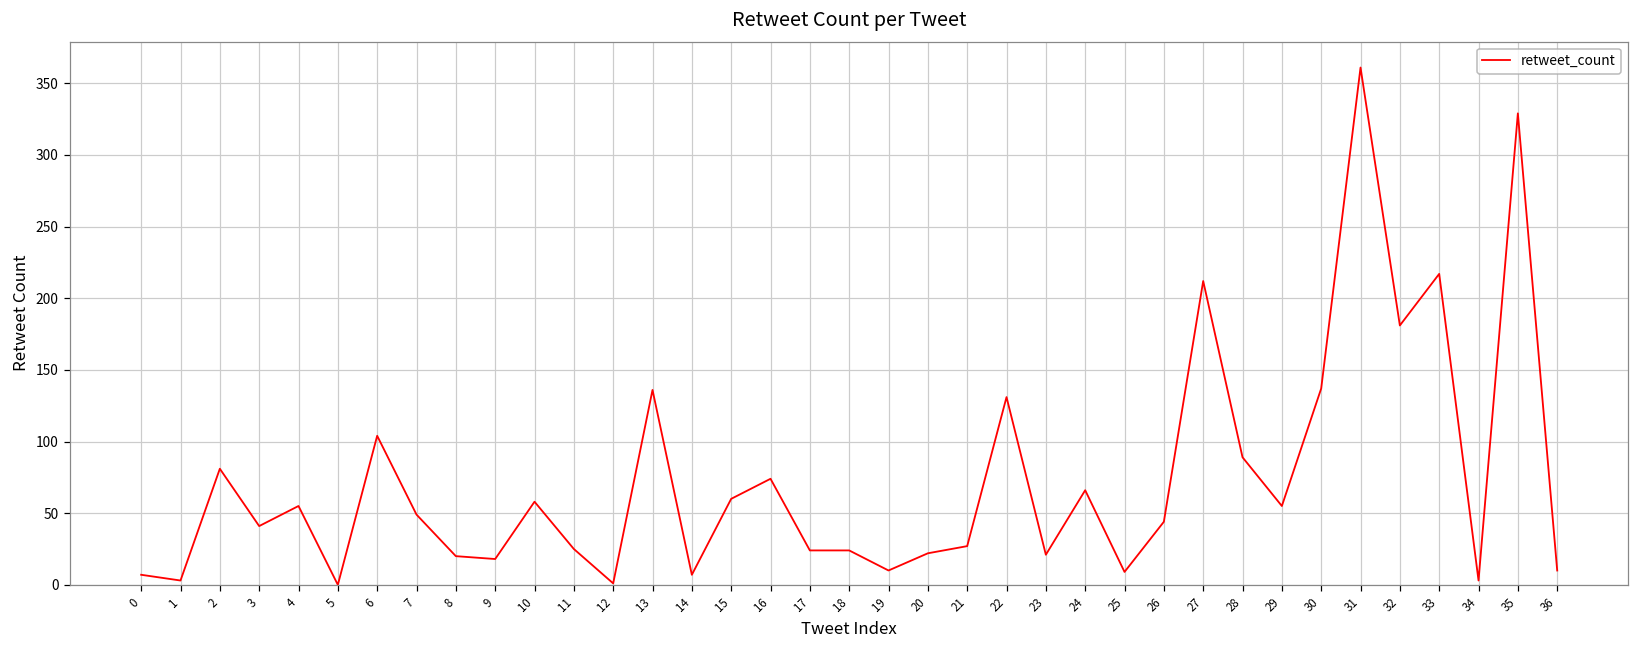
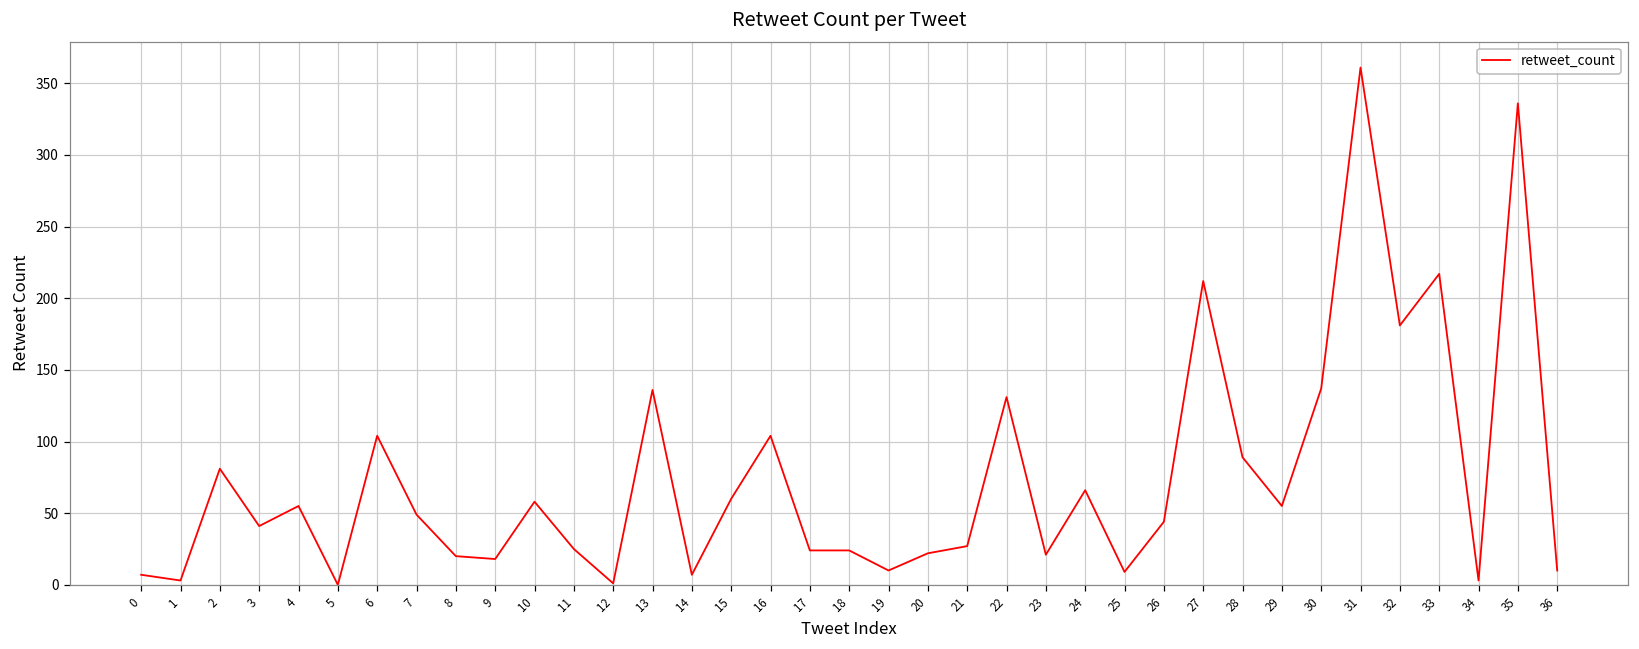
16: 74 -> 104
35: 329 -> 336
